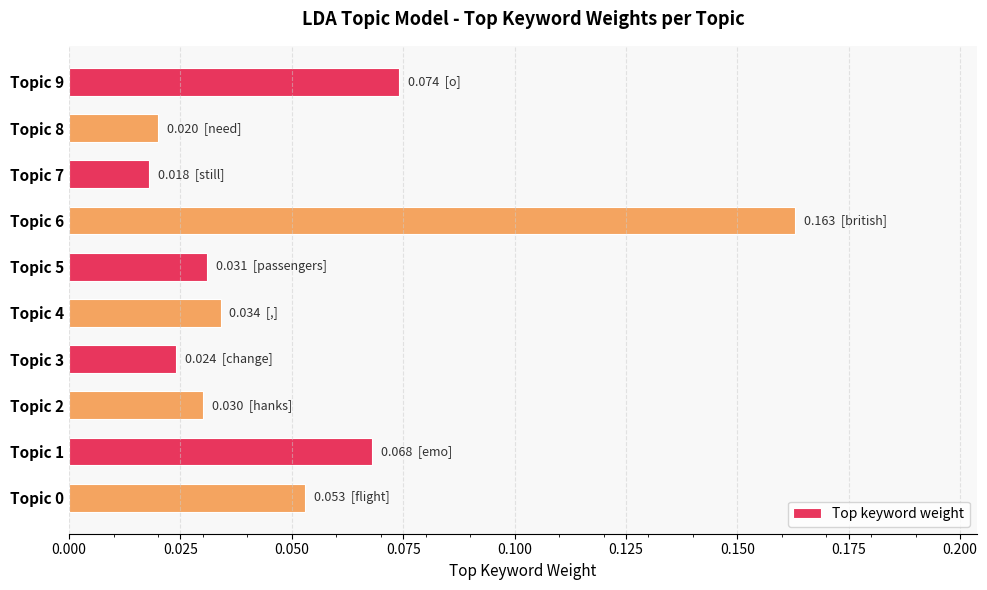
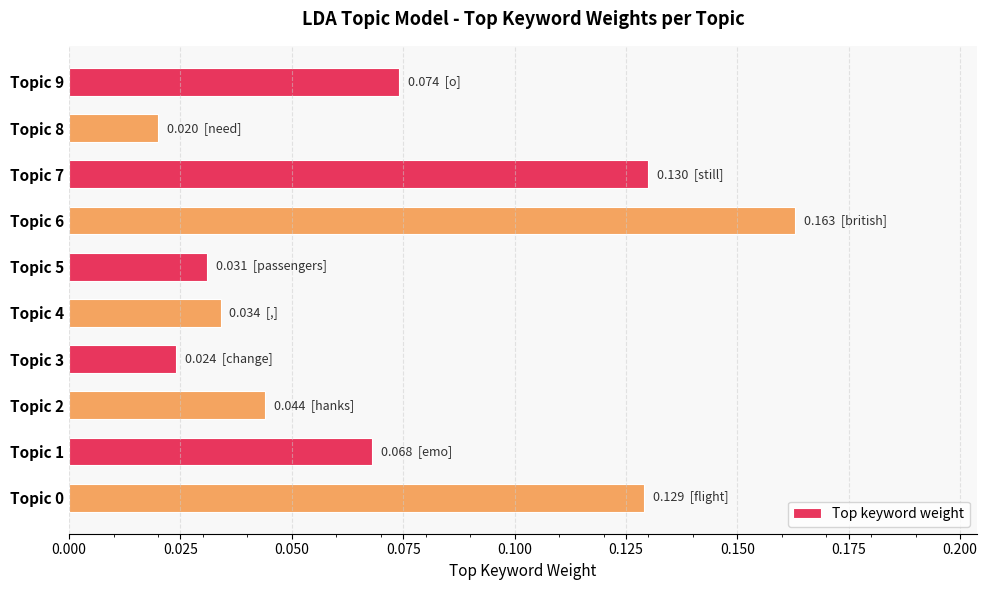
Topic 7: 0.018 -> 0.130
Topic 2: 0.030 -> 0.044
Topic 0: 0.053 -> 0.129
